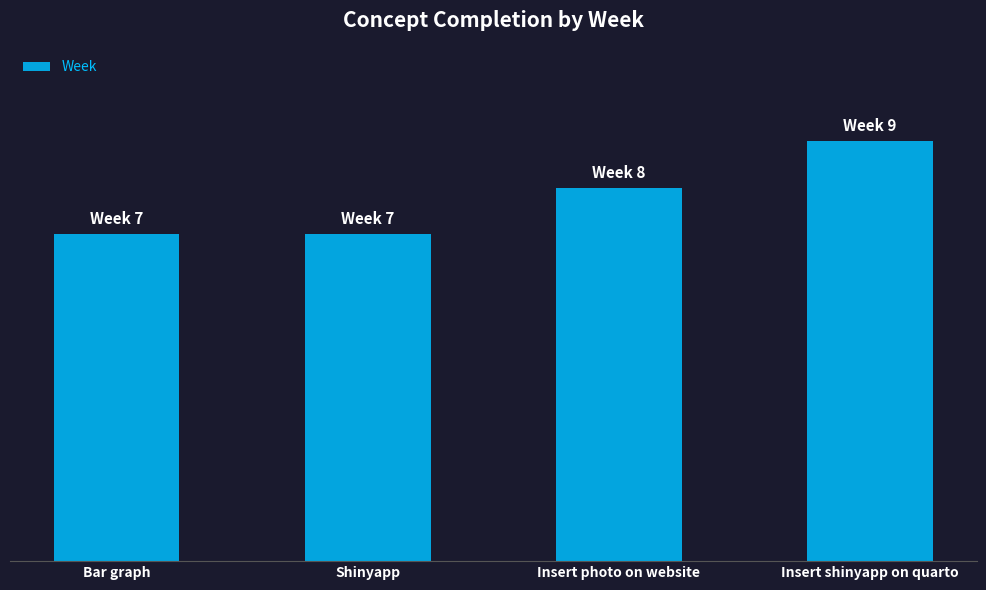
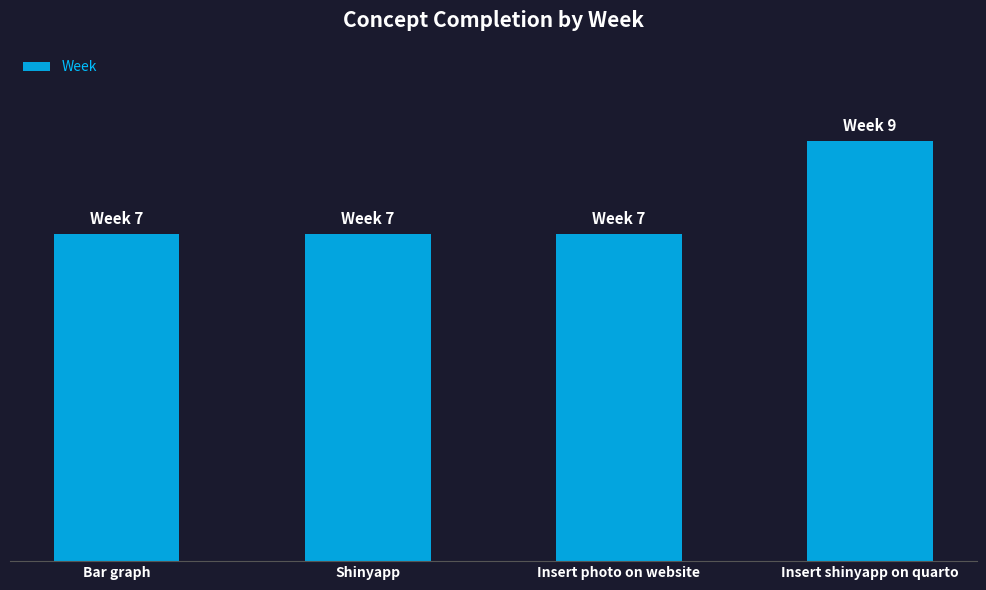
Insert photo on website: 8 -> 7
